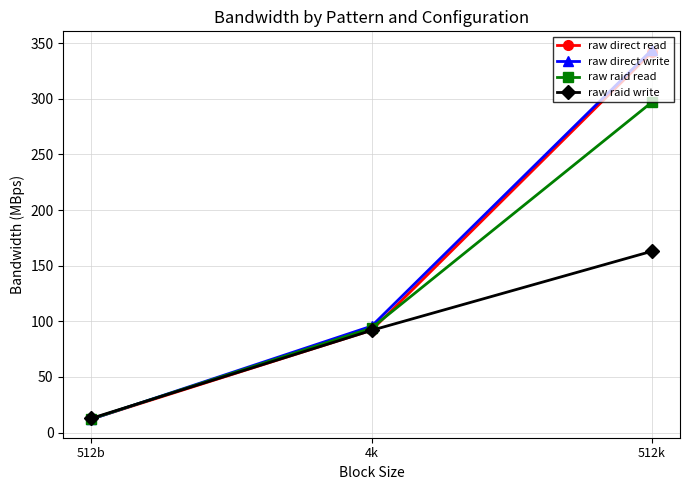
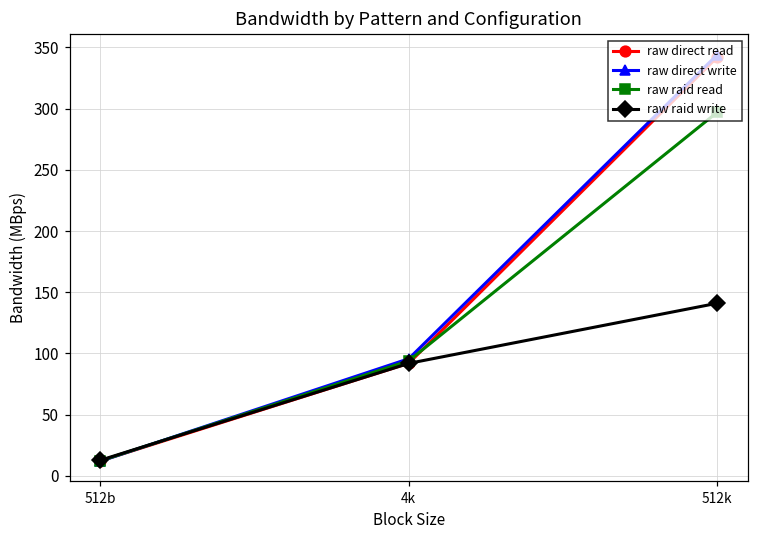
raw raid write, 512k: 163 -> 141
